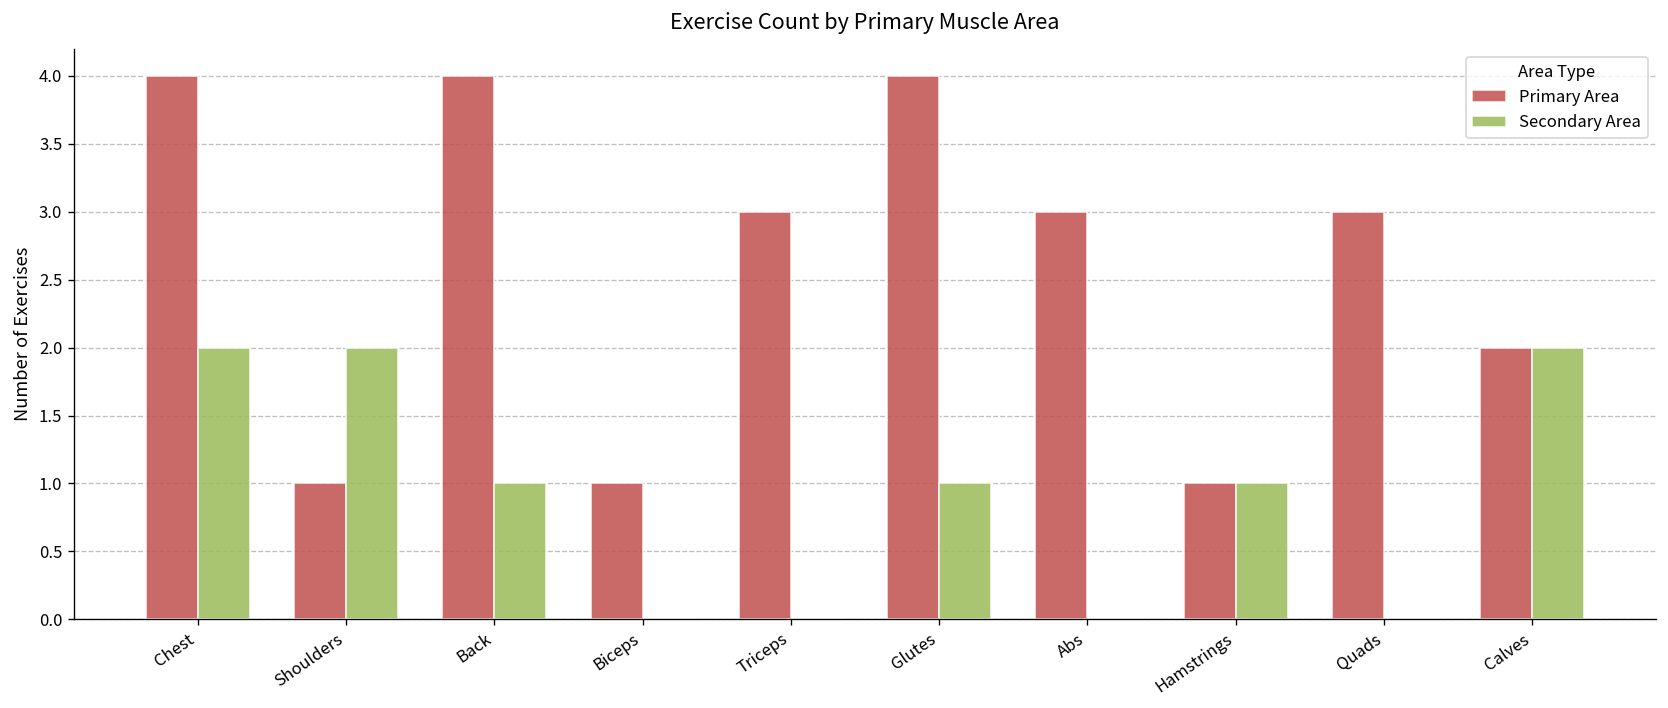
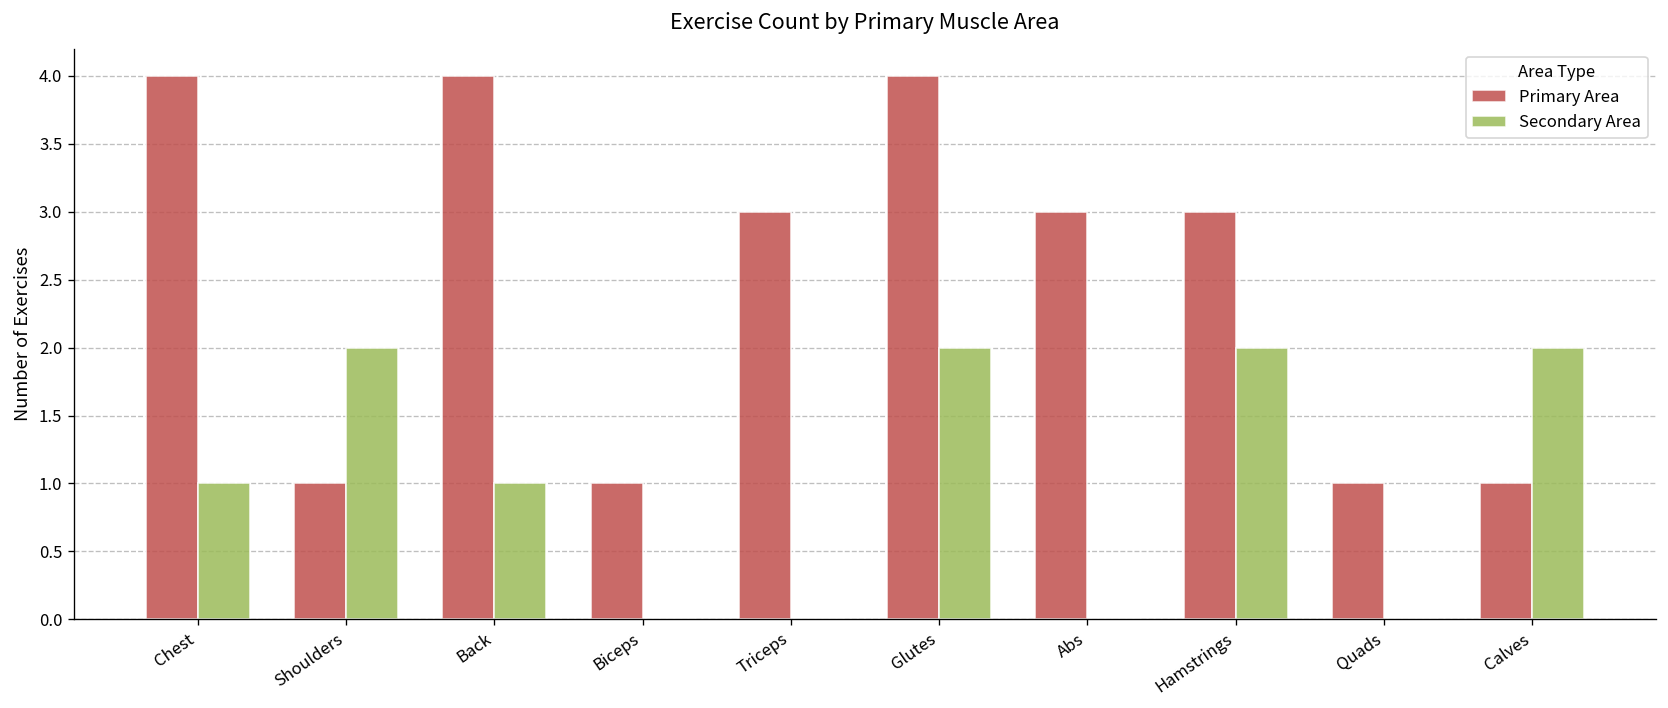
Secondary Area, Chest: 2 -> 1
Secondary Area, Glutes: 1 -> 2
Primary Area, Hamstrings: 1 -> 3
Secondary Area, Hamstrings: 1 -> 2
Primary Area, Quads: 3 -> 1
Primary Area, Calves: 2 -> 1
